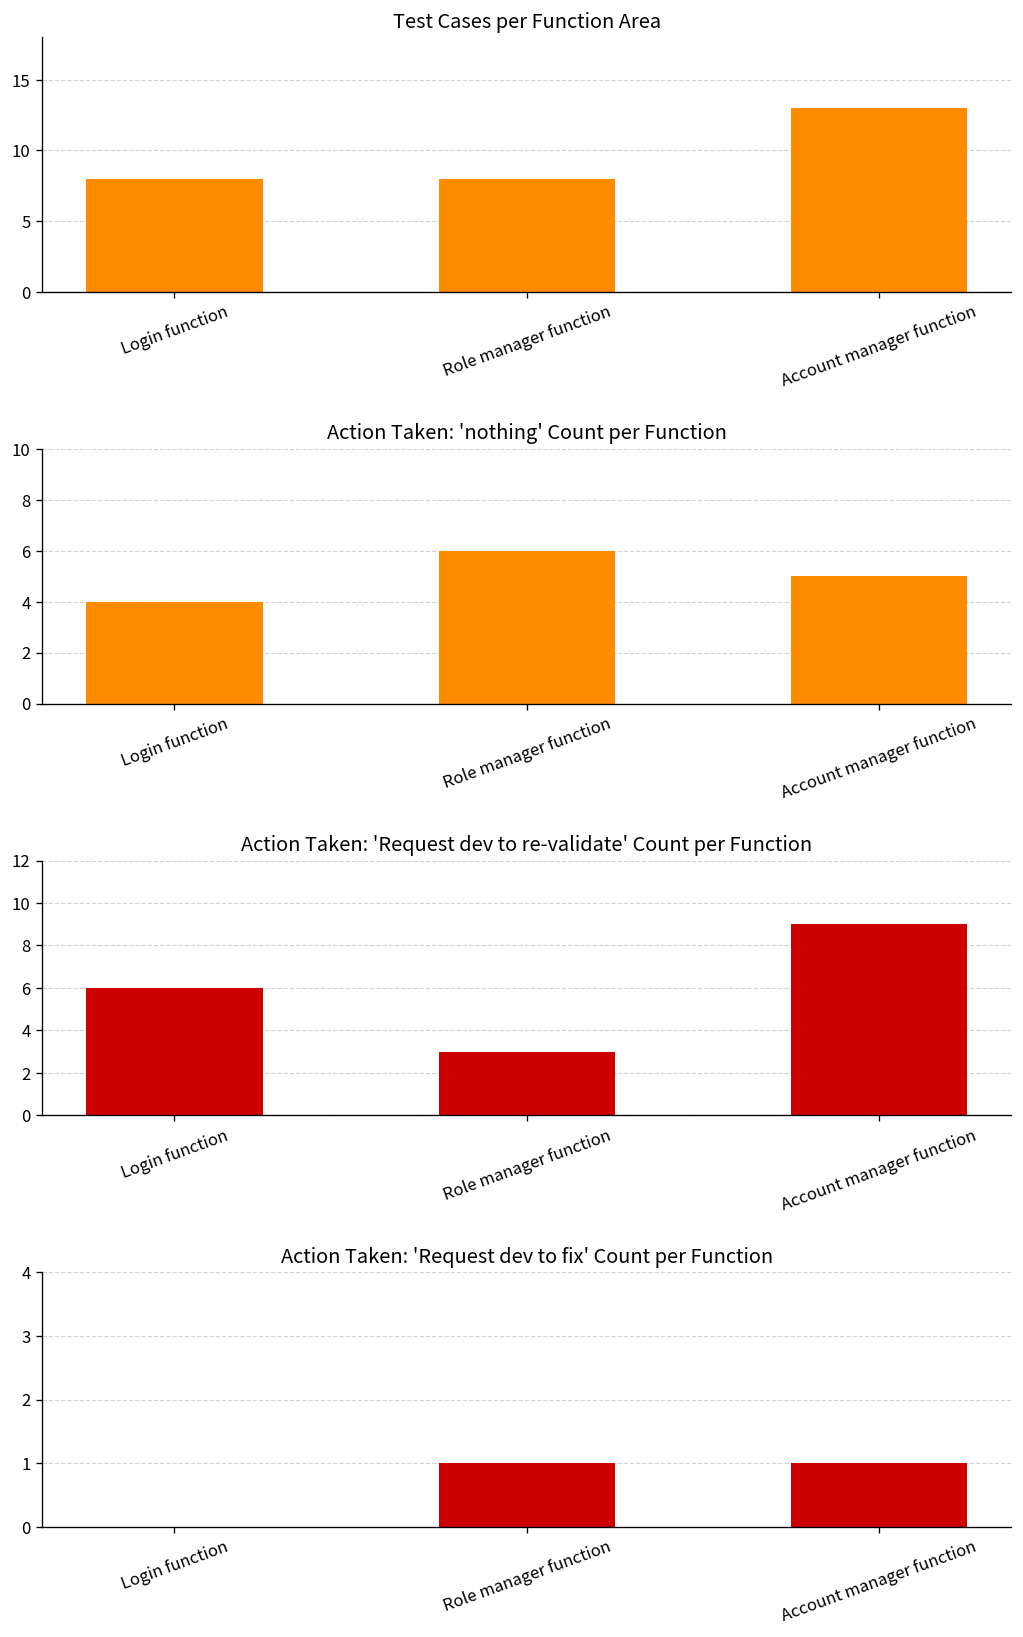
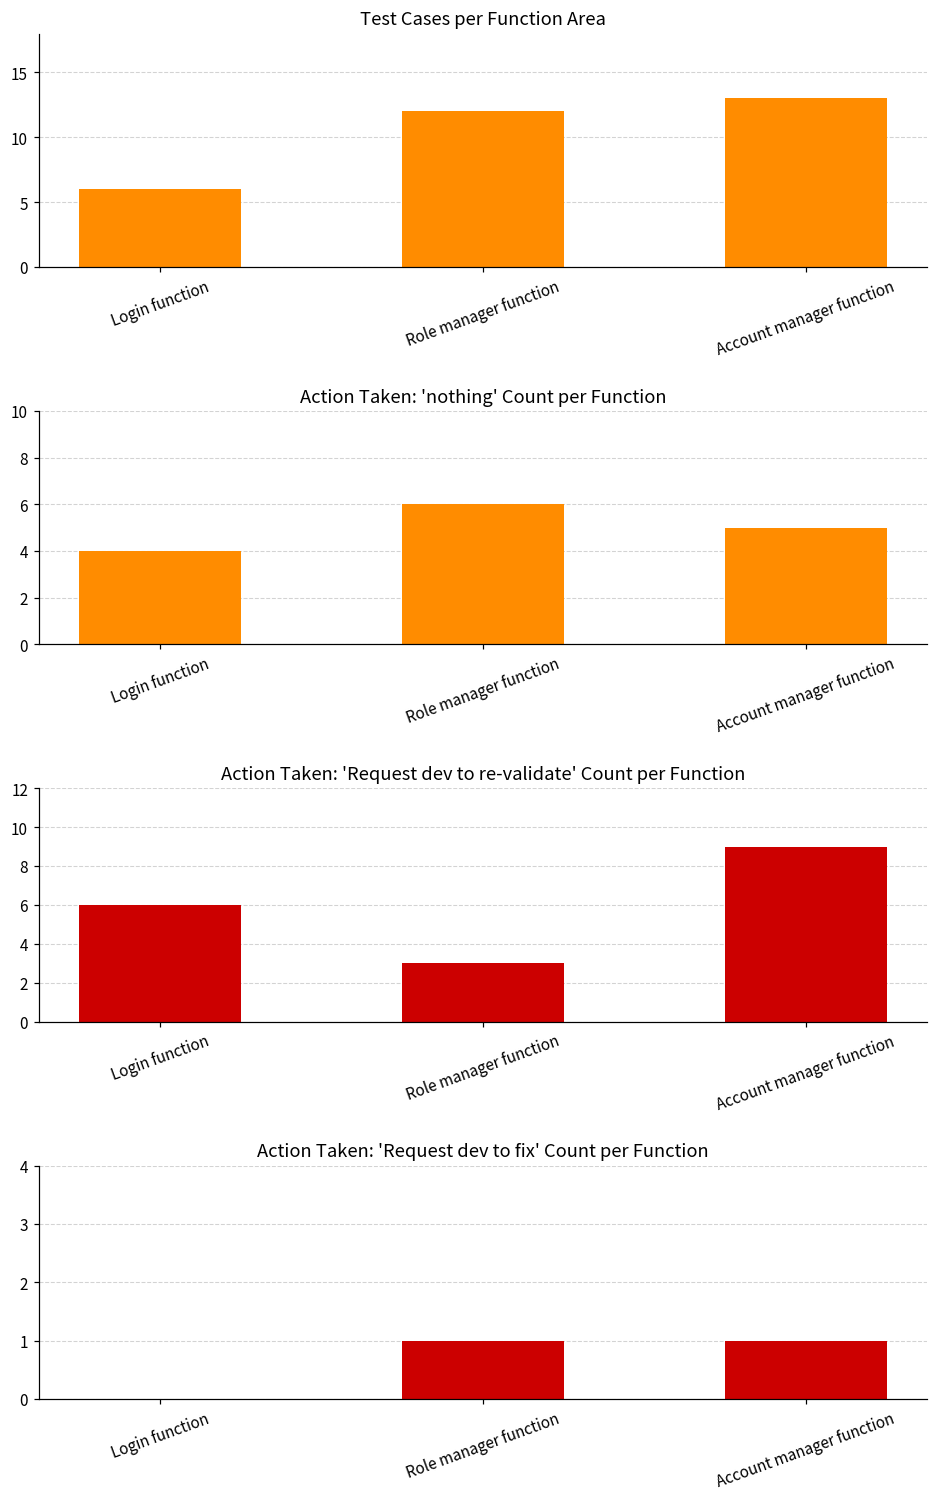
Test Cases per Function Area, Login function: 8 -> 6
Test Cases per Function Area, Role manager function: 8 -> 12
